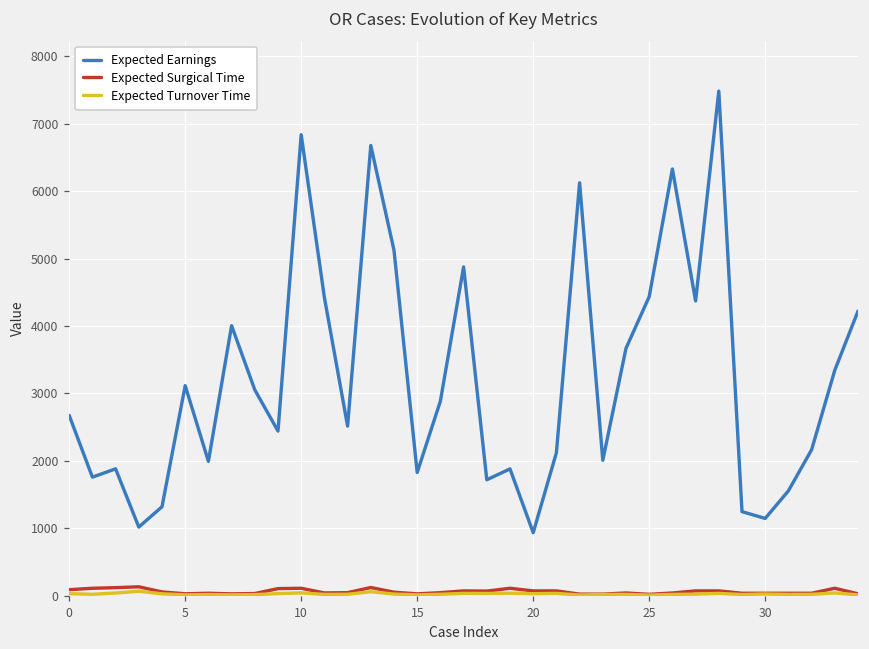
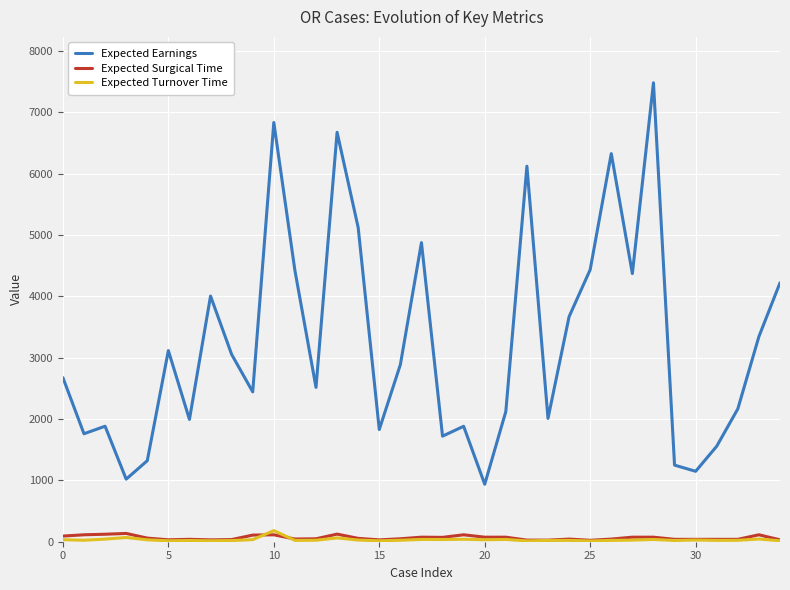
Expected Turnover Time, 10: 0 -> 200
